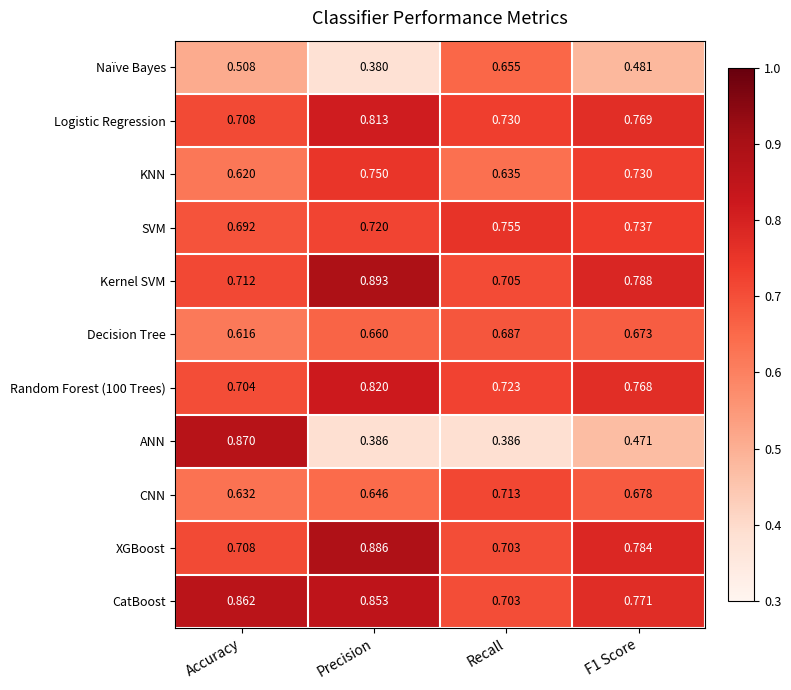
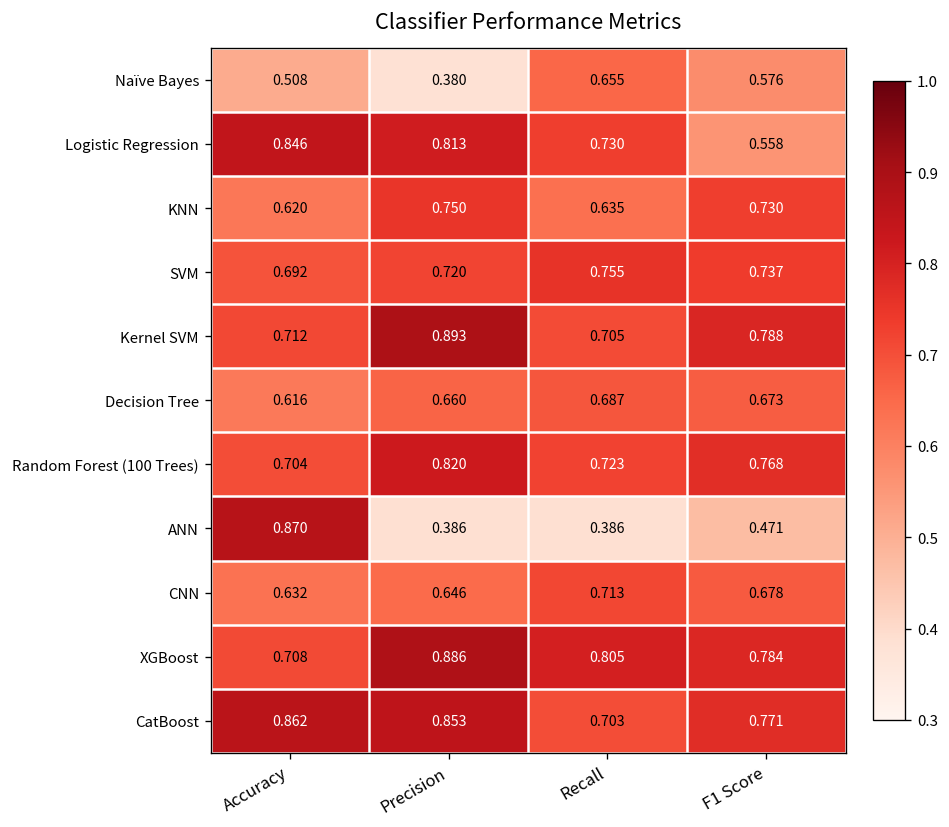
Naïve Bayes, F1 Score: 0.481 -> 0.576
Logistic Regression, Accuracy: 0.708 -> 0.846
Logistic Regression, F1 Score: 0.769 -> 0.558
XGBoost, Recall: 0.703 -> 0.805
